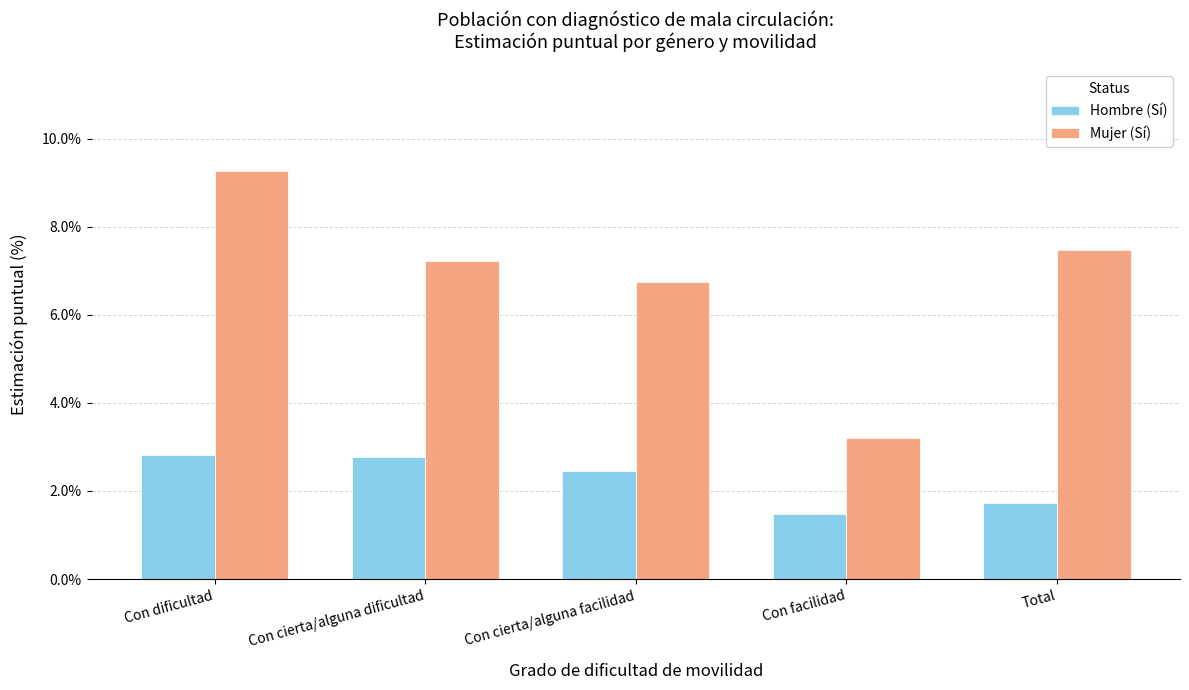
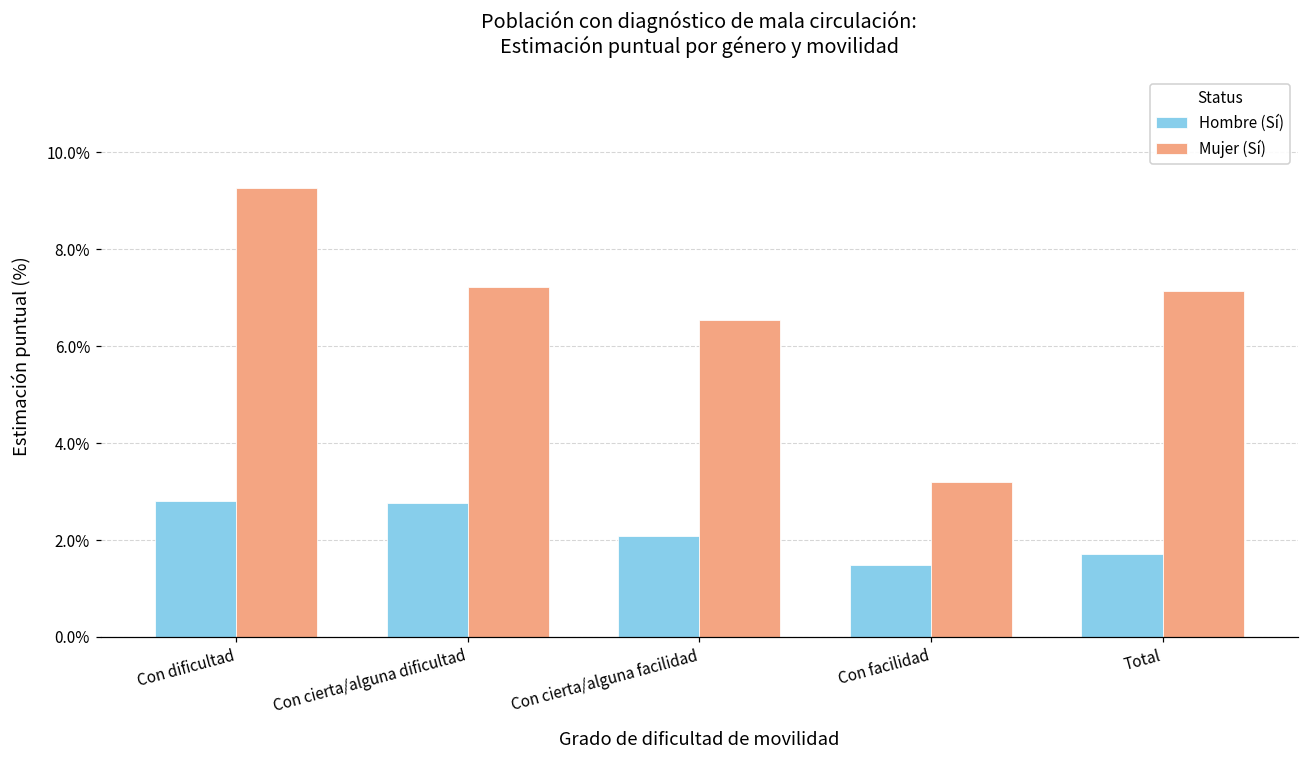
Hombre (Sí), Con cierta/alguna facilidad: 2.5% -> 2.1%
Mujer (Sí), Con cierta/alguna facilidad: 6.8% -> 6.5%
Mujer (Sí), Total: 7.5% -> 7.1%
